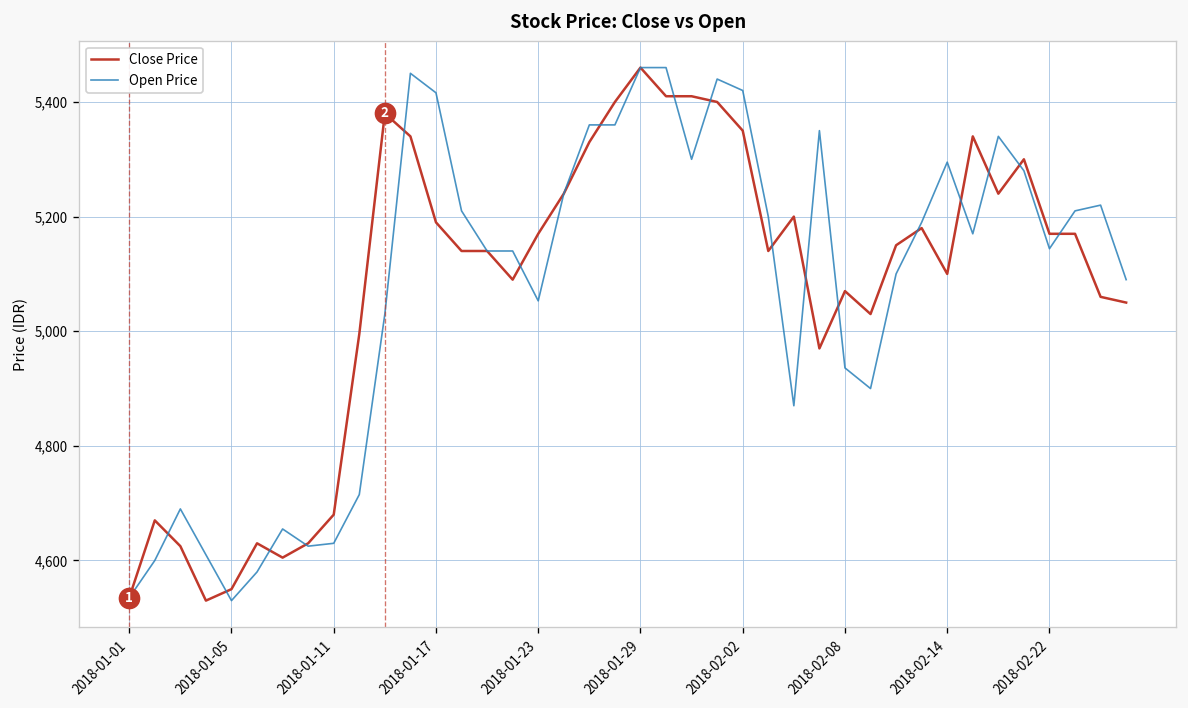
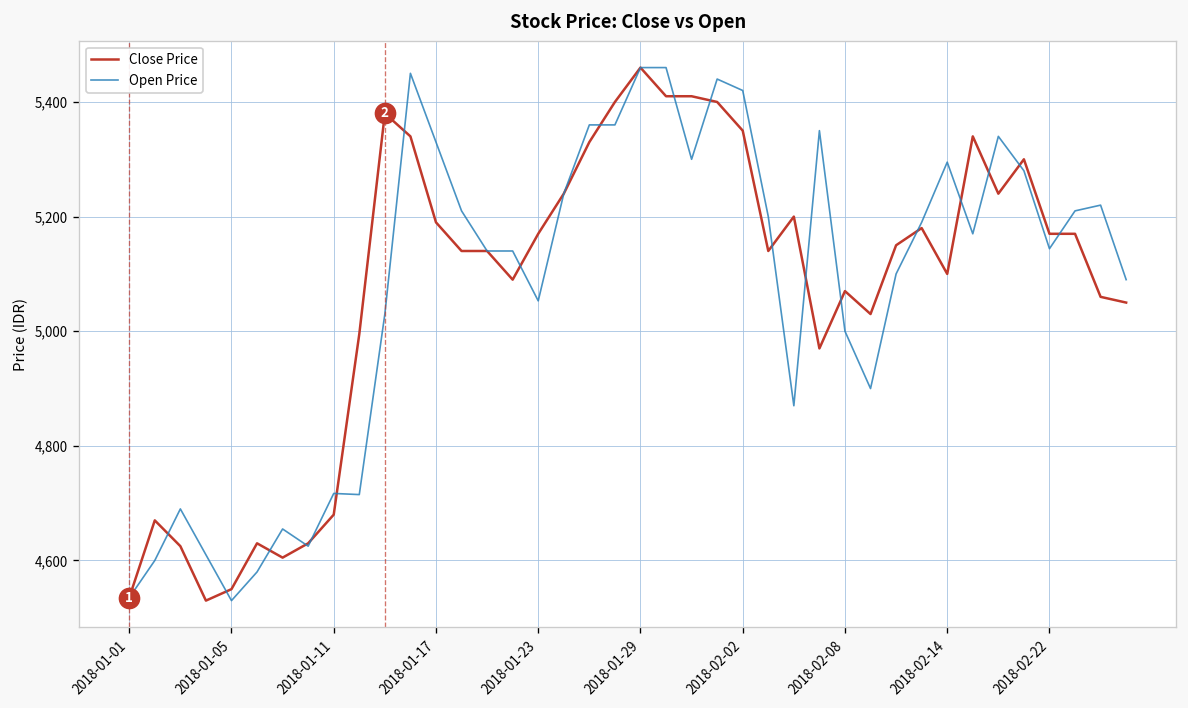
Open Price, 2018-01-11: 4,630 -> 4,720
Open Price, 2018-01-17: 5,420 -> 5,330
Open Price, 2018-02-08: 4,940 -> 5,000
